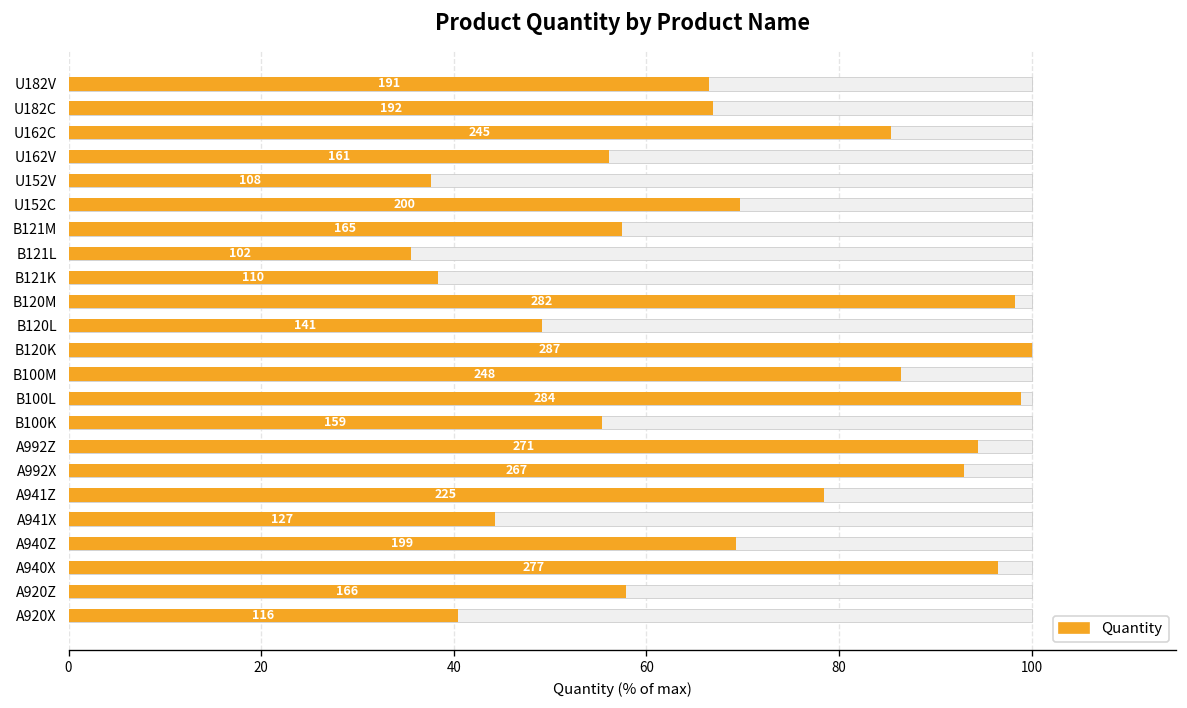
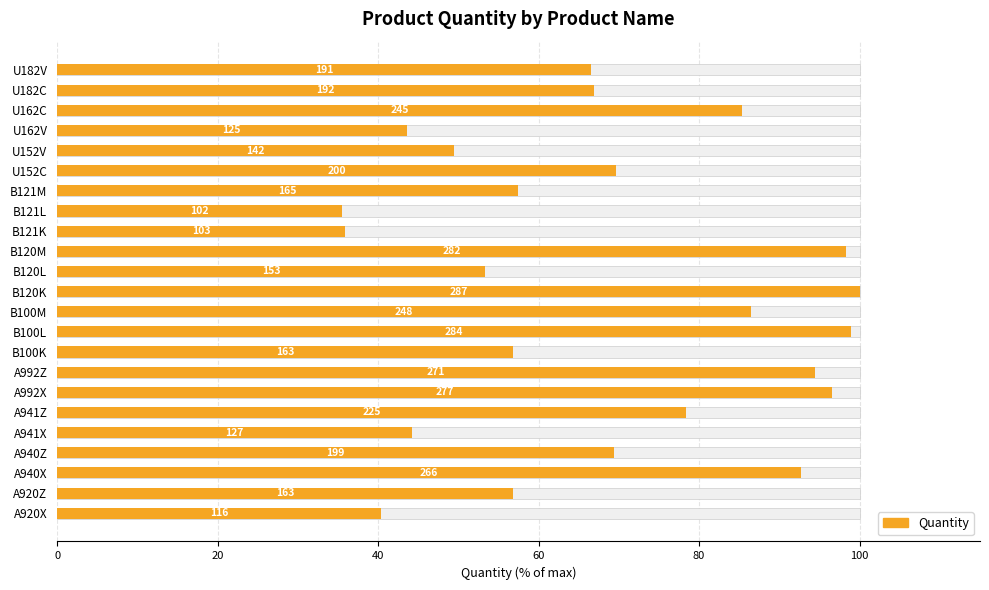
Quantity, U162V: 161 -> 125
Quantity, U152V: 108 -> 142
Quantity, B121K: 110 -> 103
Quantity, B120L: 141 -> 153
Quantity, B100K: 159 -> 163
Quantity, A992X: 267 -> 277
Quantity, A940X: 277 -> 266
Quantity, A920Z: 166 -> 163
